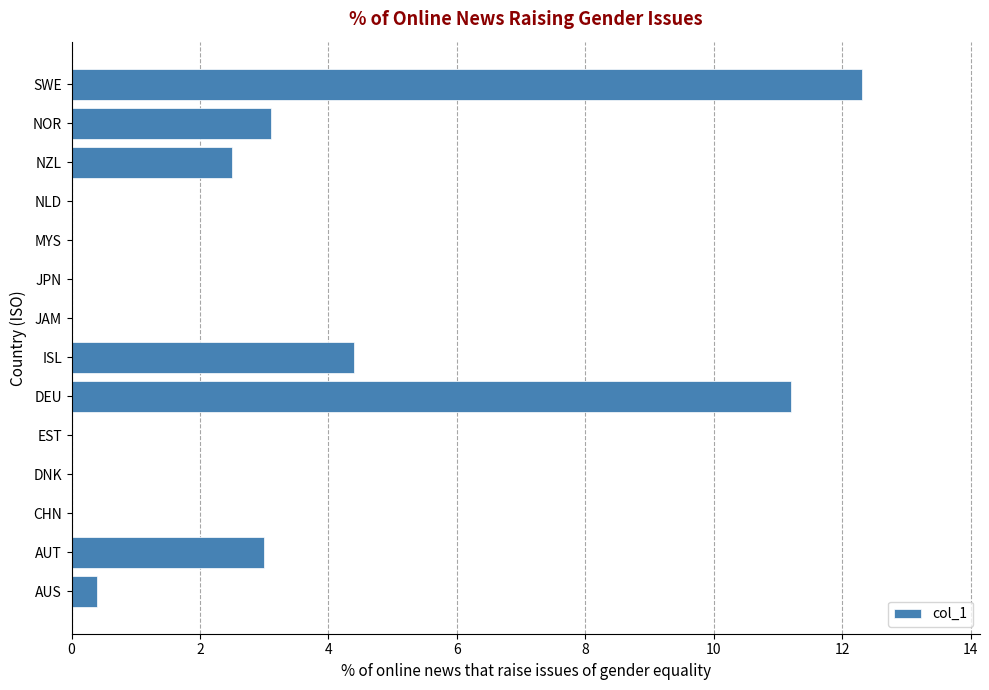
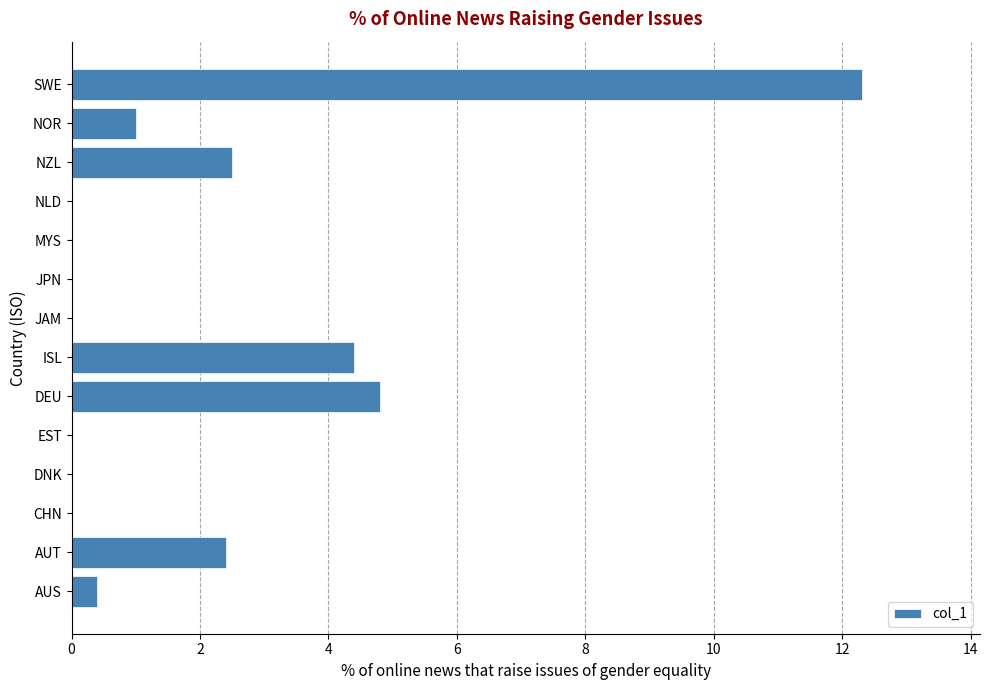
NOR: 3.1 -> 1.0
DEU: 11.2 -> 4.8
AUT: 3.0 -> 2.4
